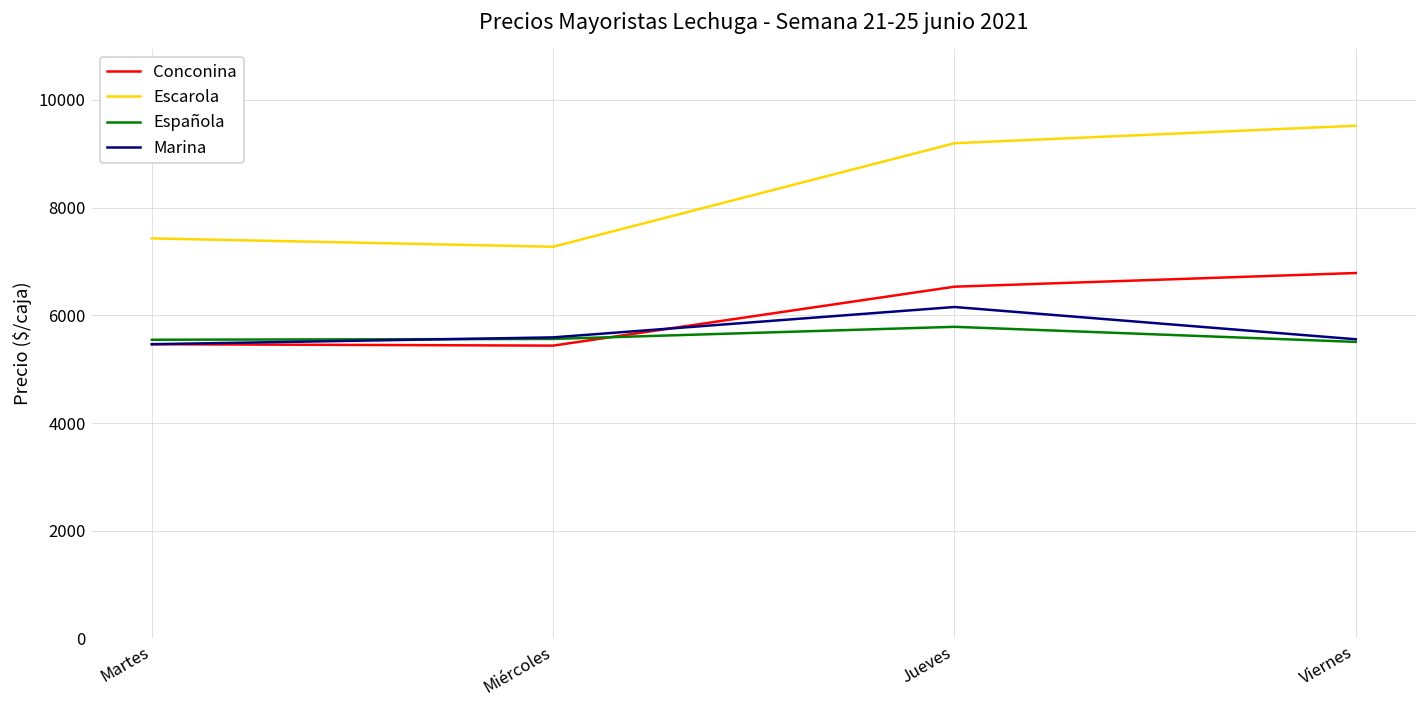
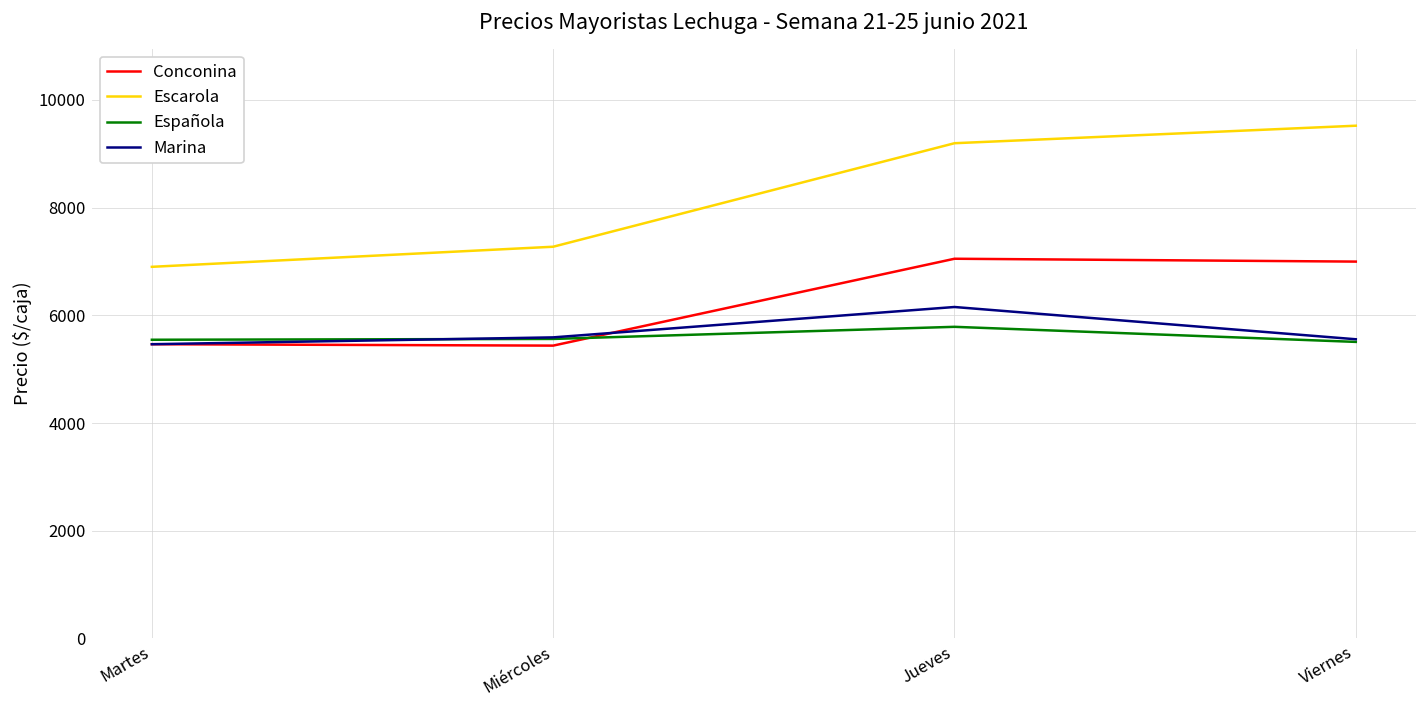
Escarola, Martes: 7400 -> 6900
Conconina, Jueves: 6500 -> 7100
Conconina, Viernes: 6800 -> 7000
